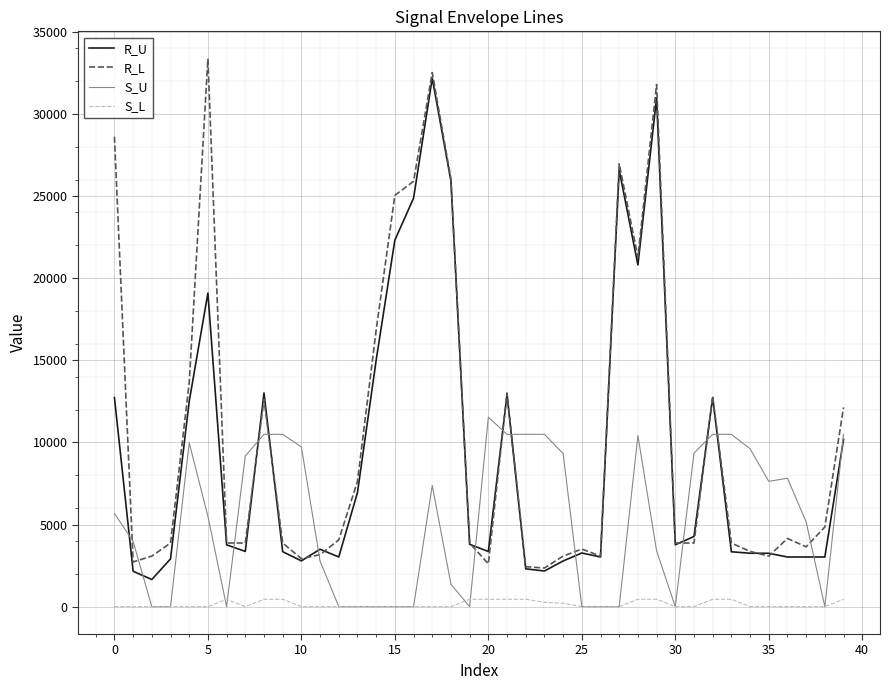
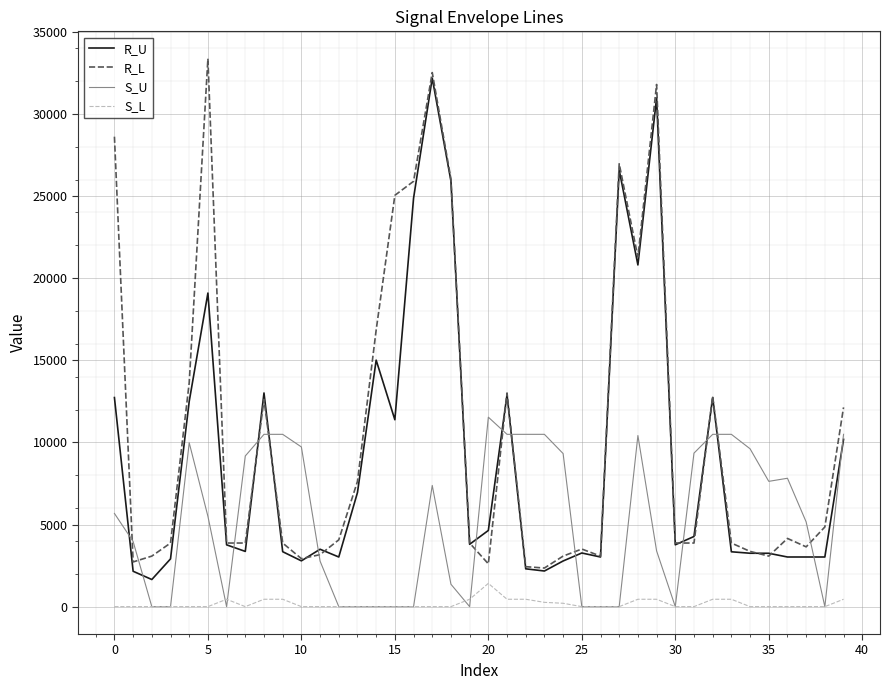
R_U, 15: 22300 -> 11400
R_U, 20: 3400 -> 4600
S_L, 20: 400 -> 1400
